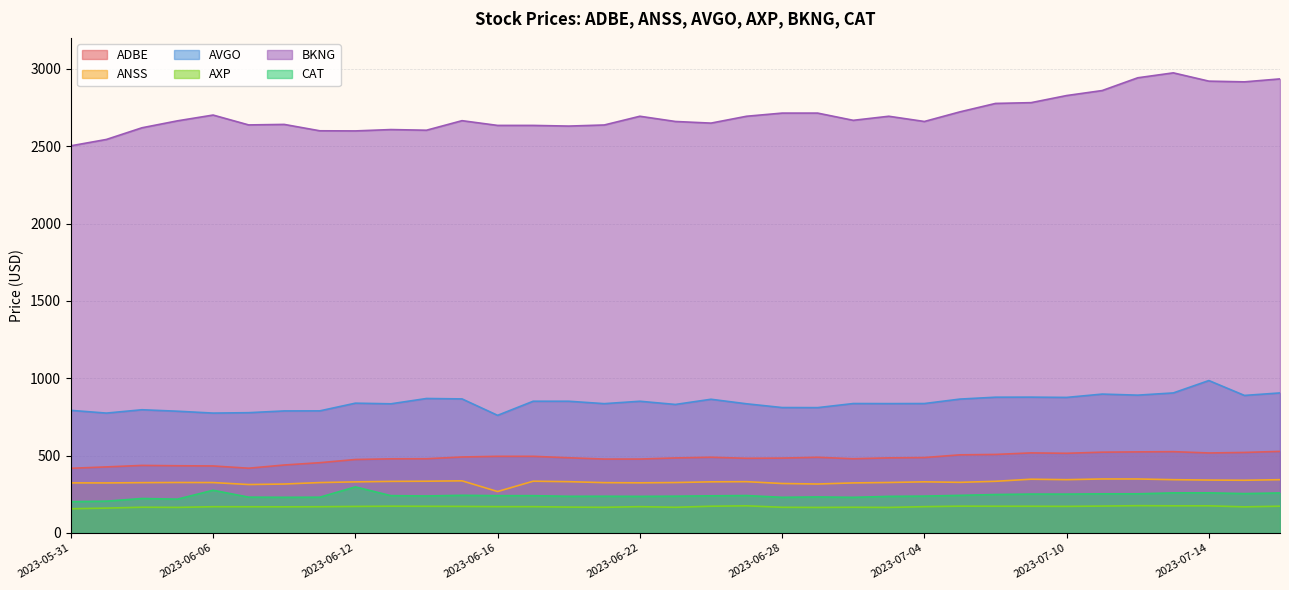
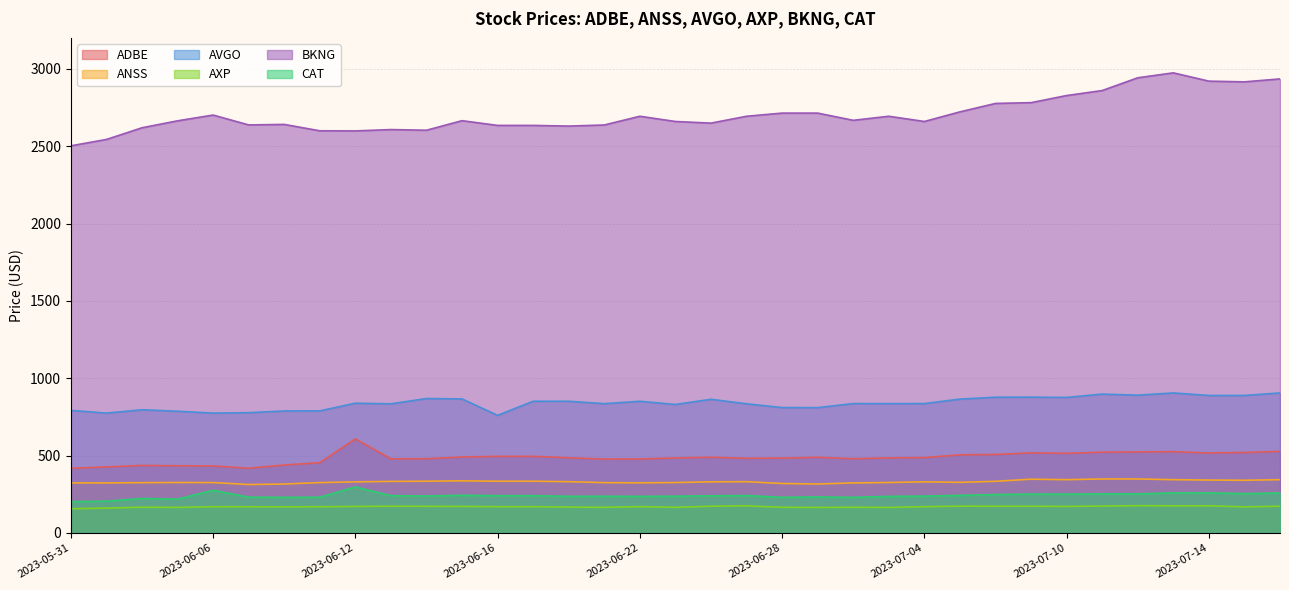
ADBE, 2023-06-12: 470 -> 610
ANSS, 2023-06-16: 270 -> 330
AVGO, 2023-07-14: 990 -> 890
